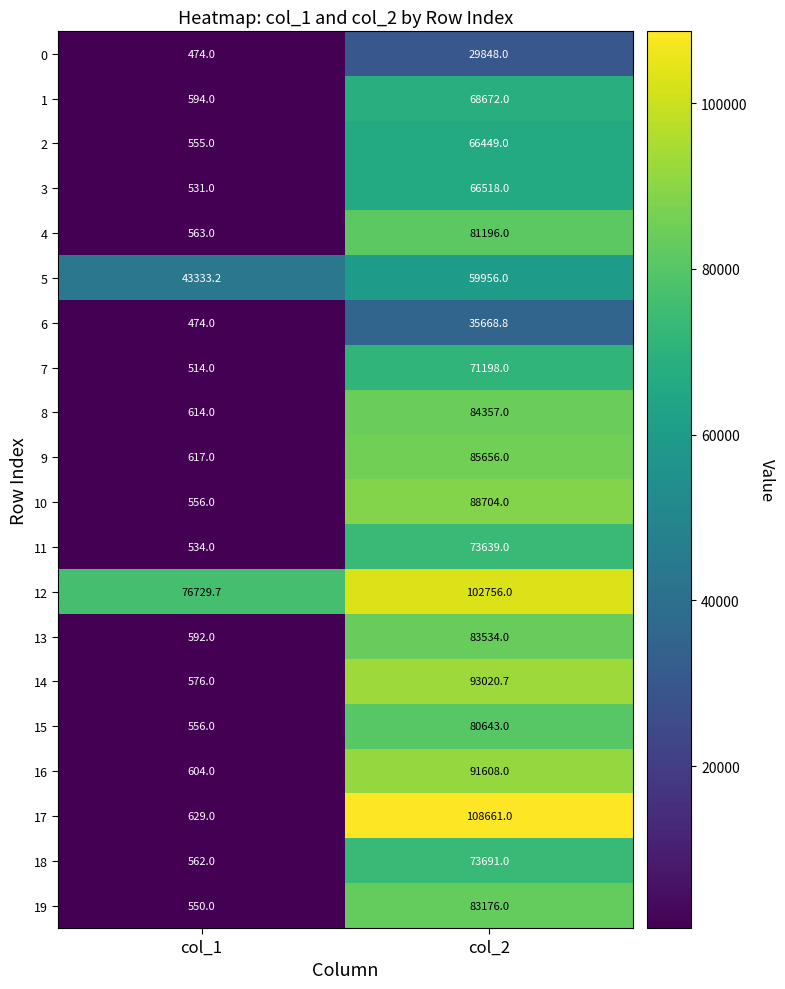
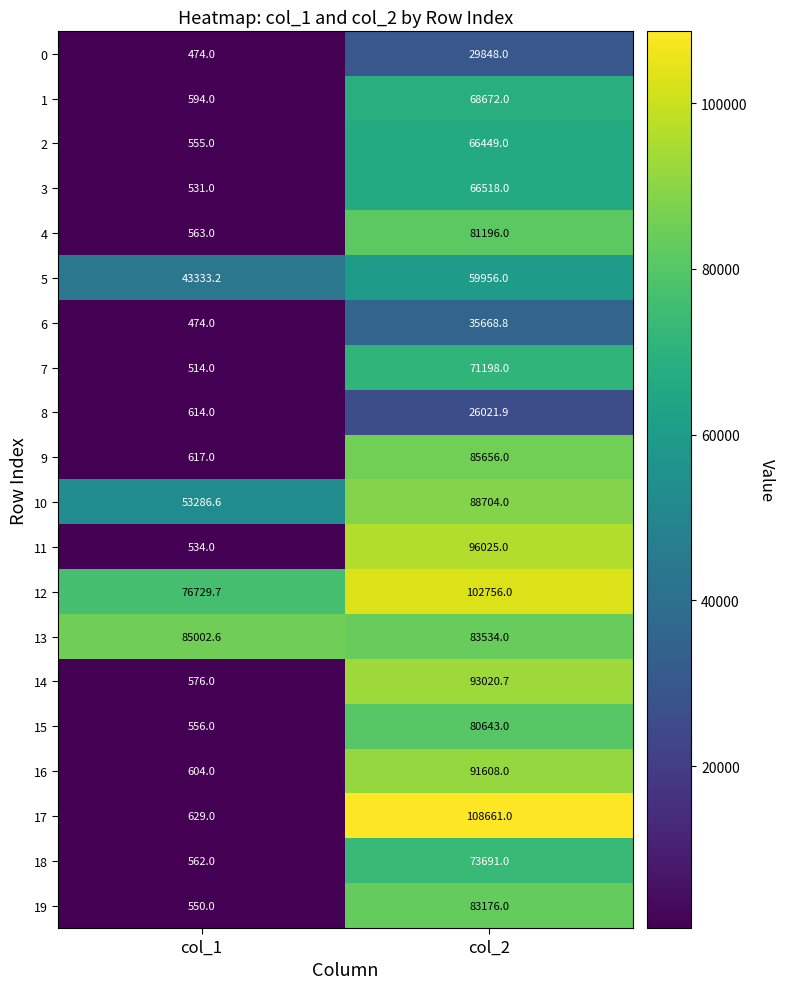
8, col_2: 84357.0 -> 26021.9
10, col_1: 556.0 -> 53286.6
11, col_2: 73639.0 -> 96025.0
13, col_1: 592.0 -> 85002.6
